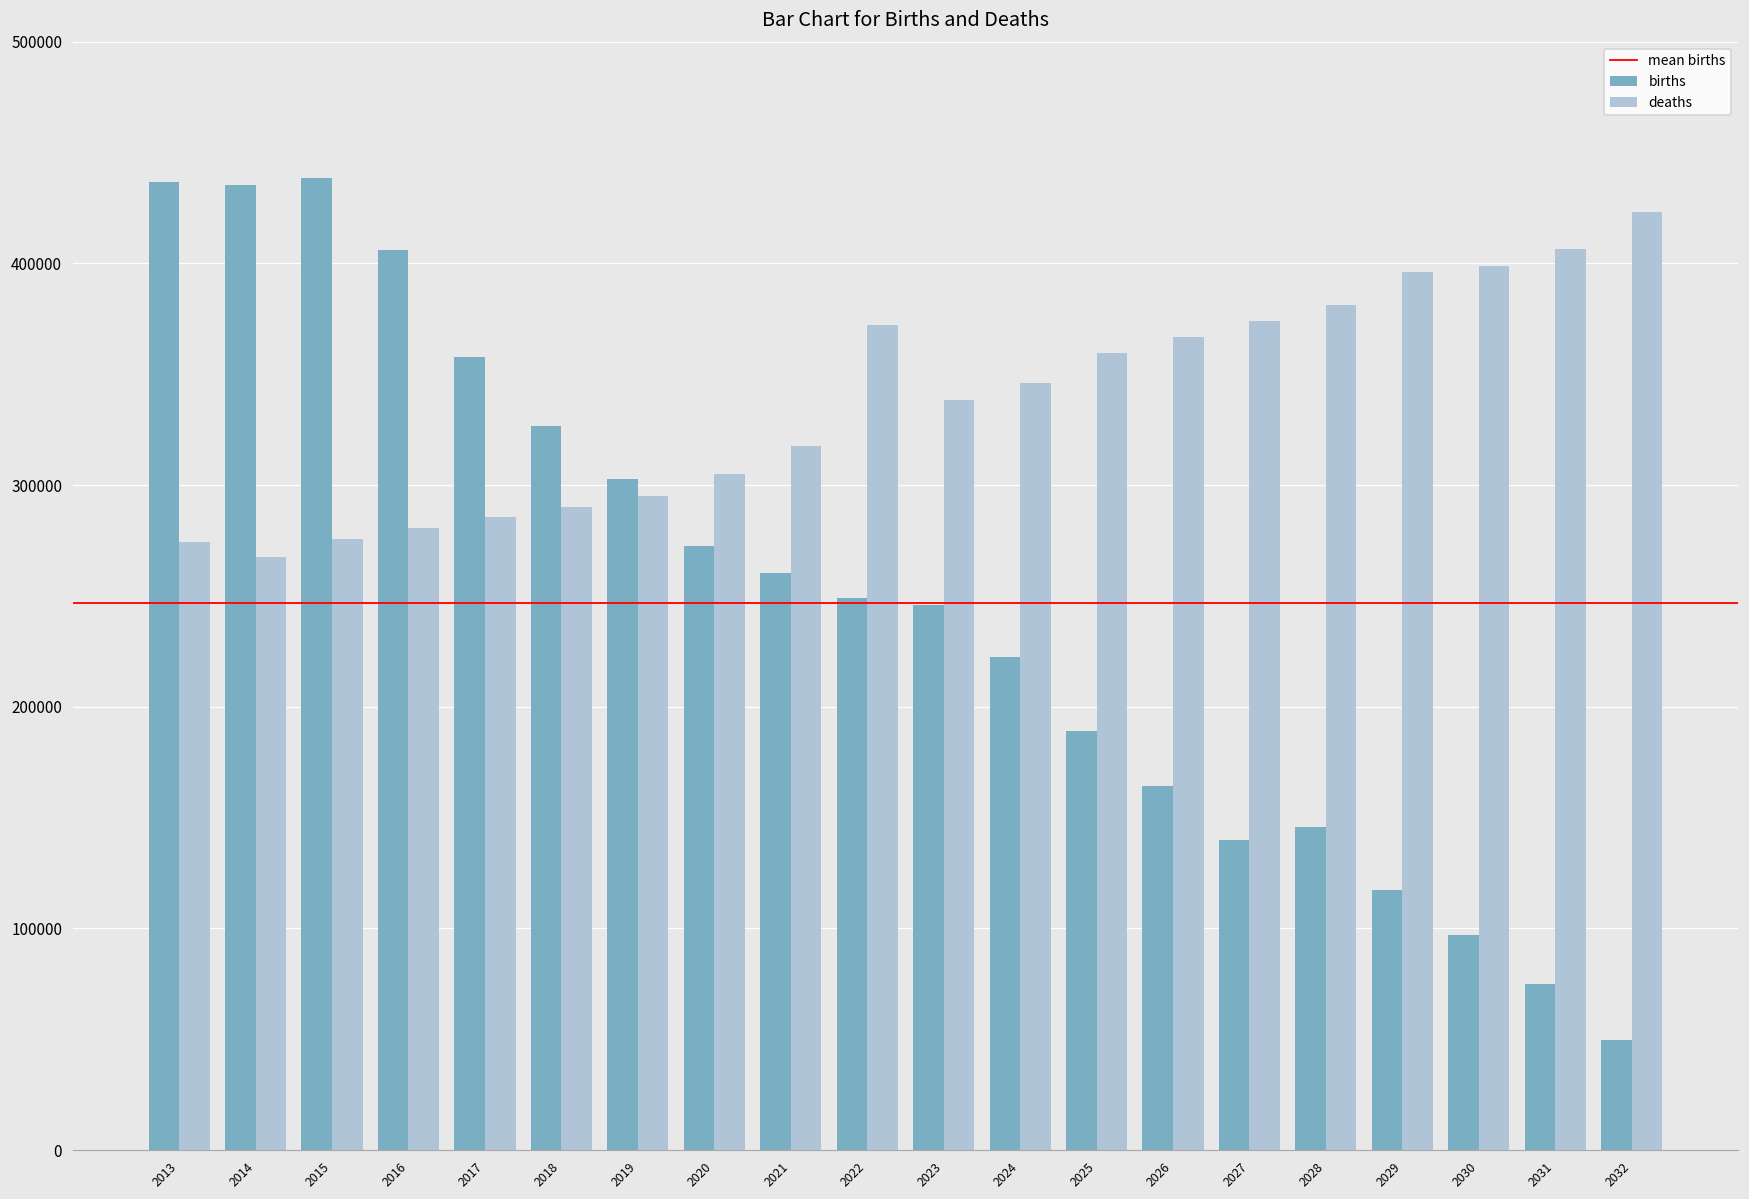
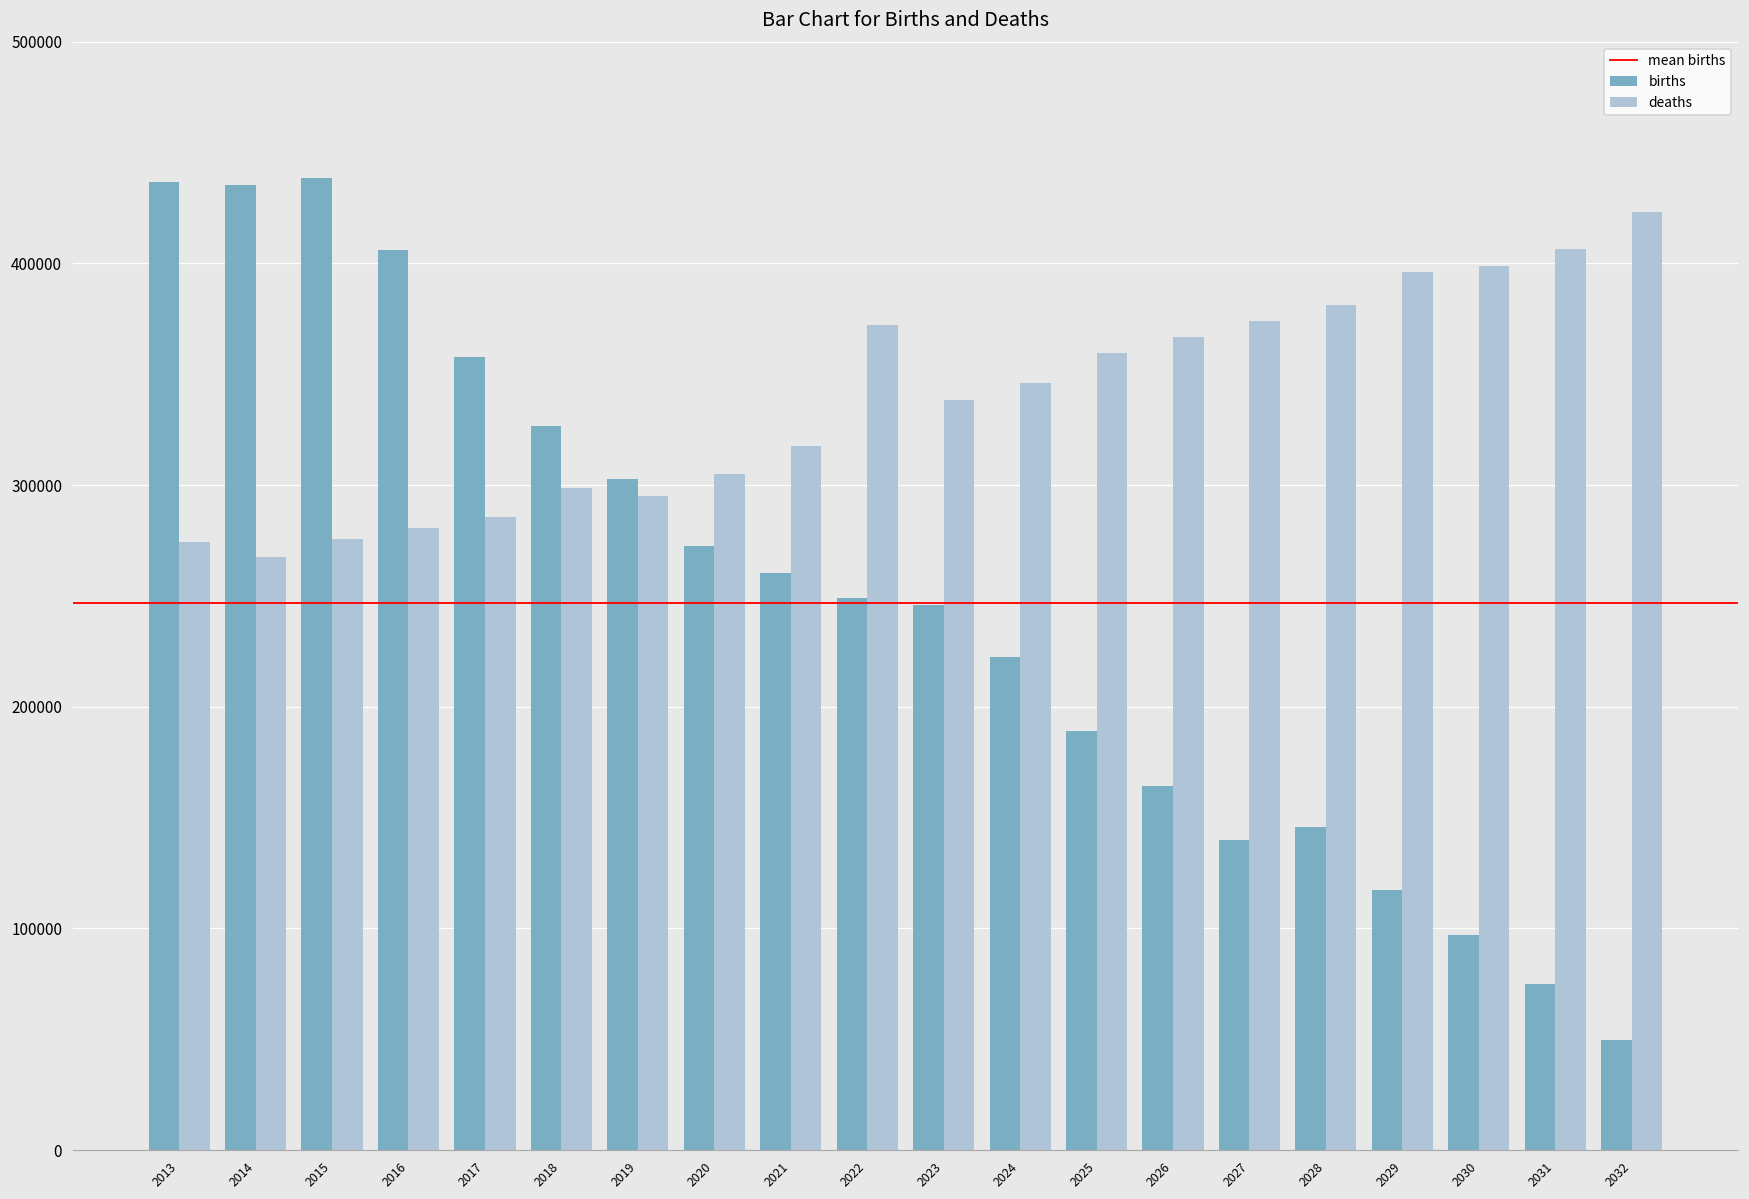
deaths, 2018: 290000 -> 299000
